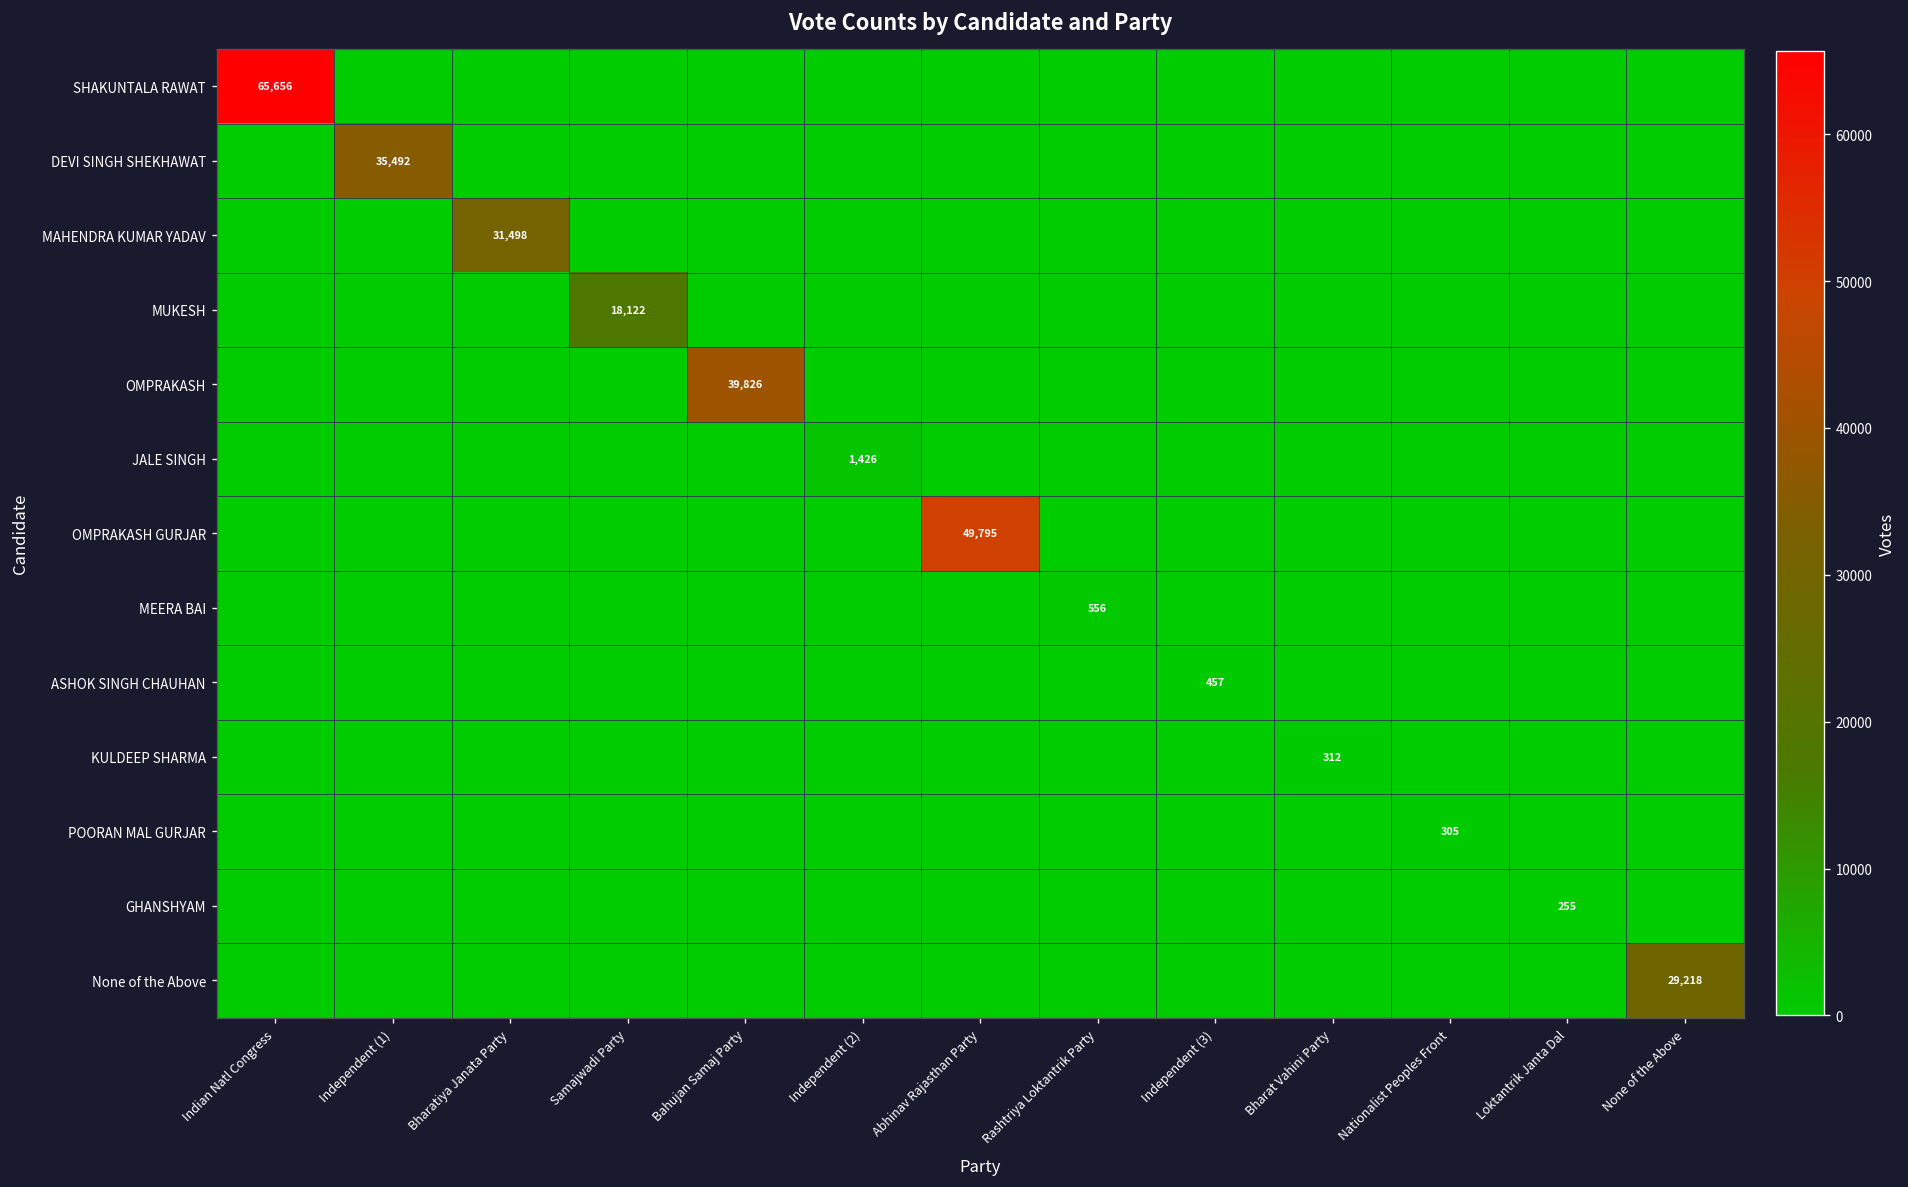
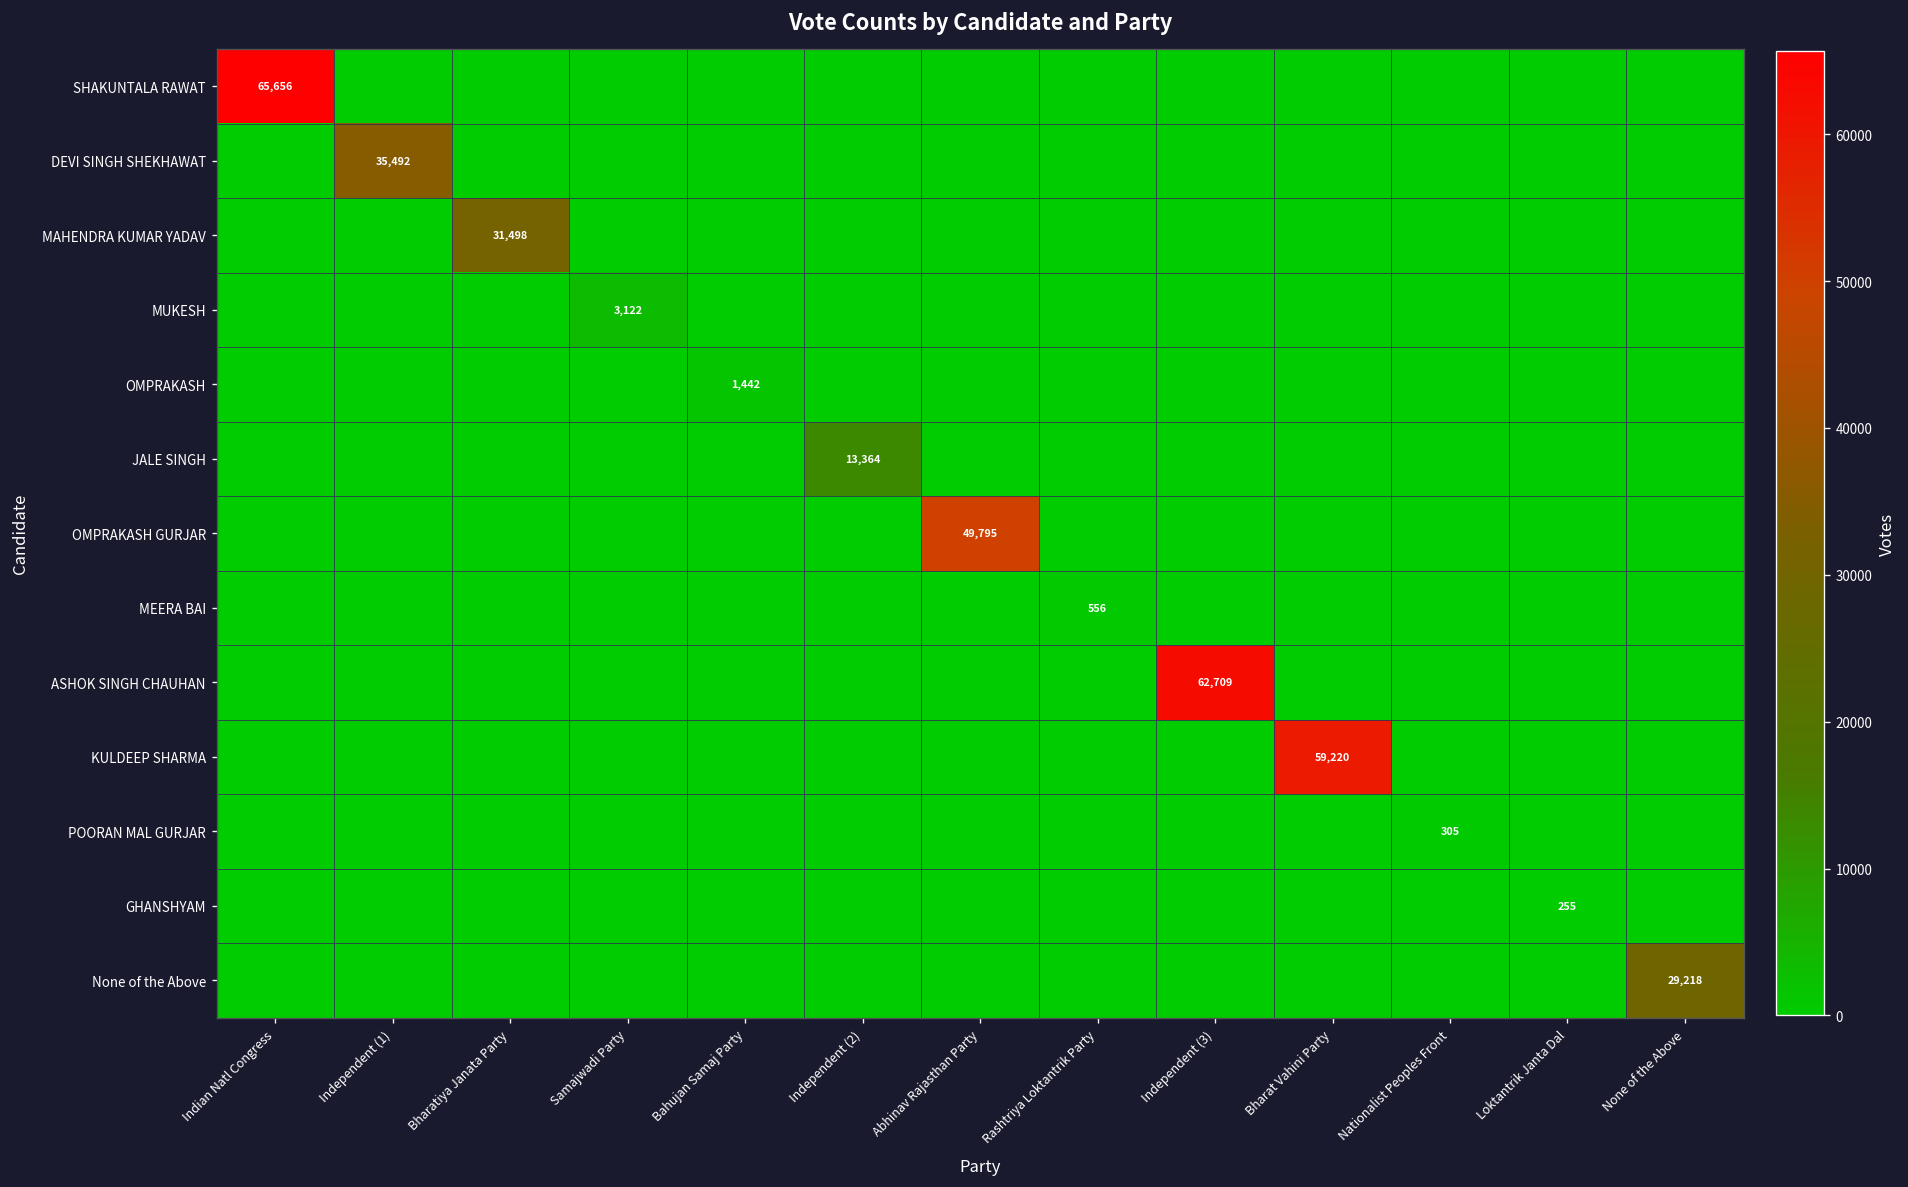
MUKESH, Samajwadi Party: 18,122 -> 3,122
OMPRAKASH, Bahujan Samaj Party: 39,826 -> 1,442
JALE SINGH, Independent (2): 1,426 -> 13,364
ASHOK SINGH CHAUHAN, Independent (3): 457 -> 62,709
KULDEEP SHARMA, Bharat Vahini Party: 312 -> 59,220
